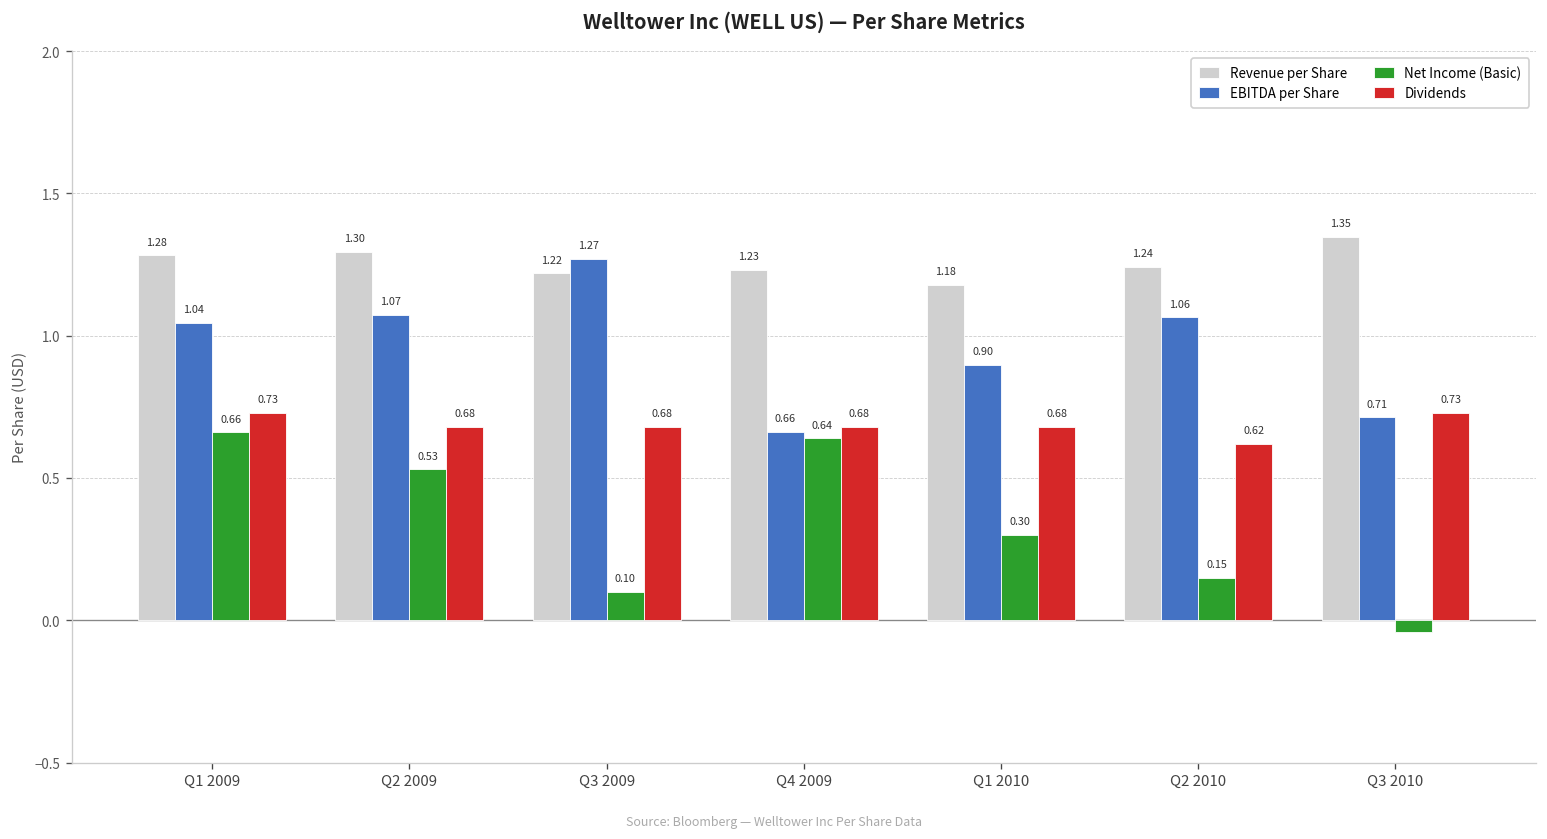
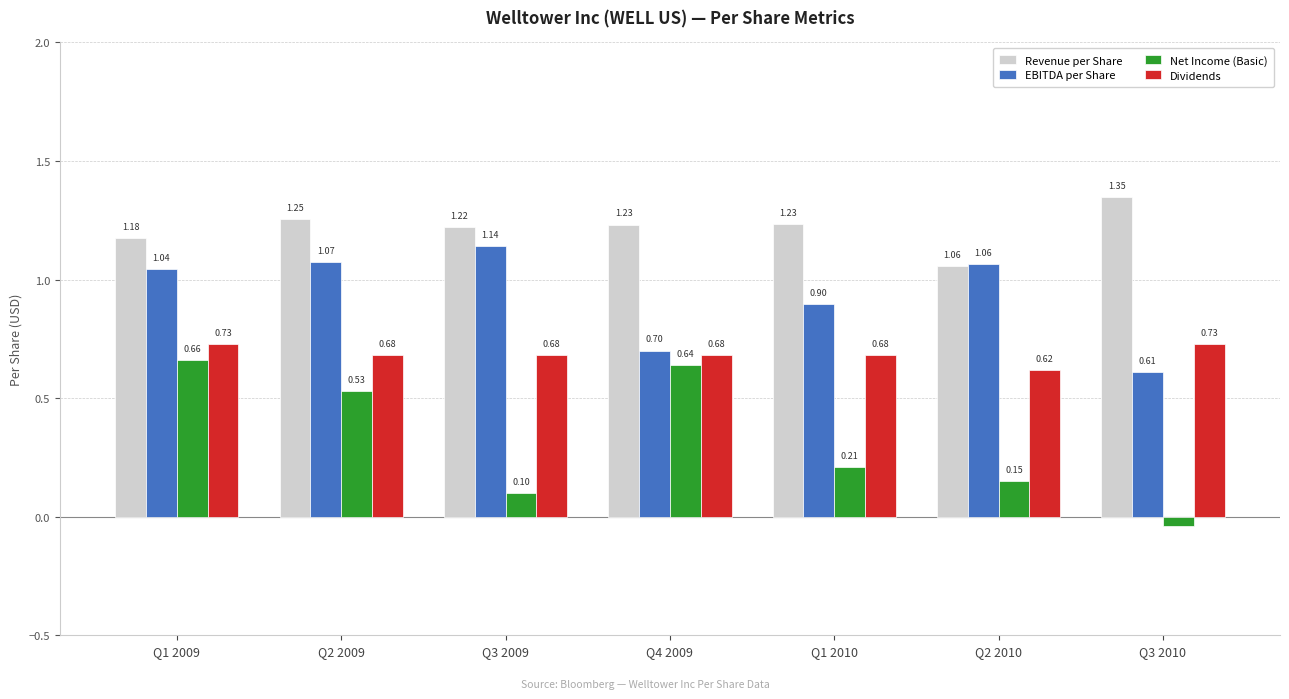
Revenue per Share, Q1 2009: 1.28 -> 1.18
Revenue per Share, Q2 2009: 1.30 -> 1.25
EBITDA per Share, Q3 2009: 1.27 -> 1.14
EBITDA per Share, Q4 2009: 0.66 -> 0.70
Revenue per Share, Q1 2010: 1.18 -> 1.23
Net Income (Basic), Q1 2010: 0.30 -> 0.21
Revenue per Share, Q2 2010: 1.24 -> 1.06
EBITDA per Share, Q3 2010: 0.71 -> 0.61
